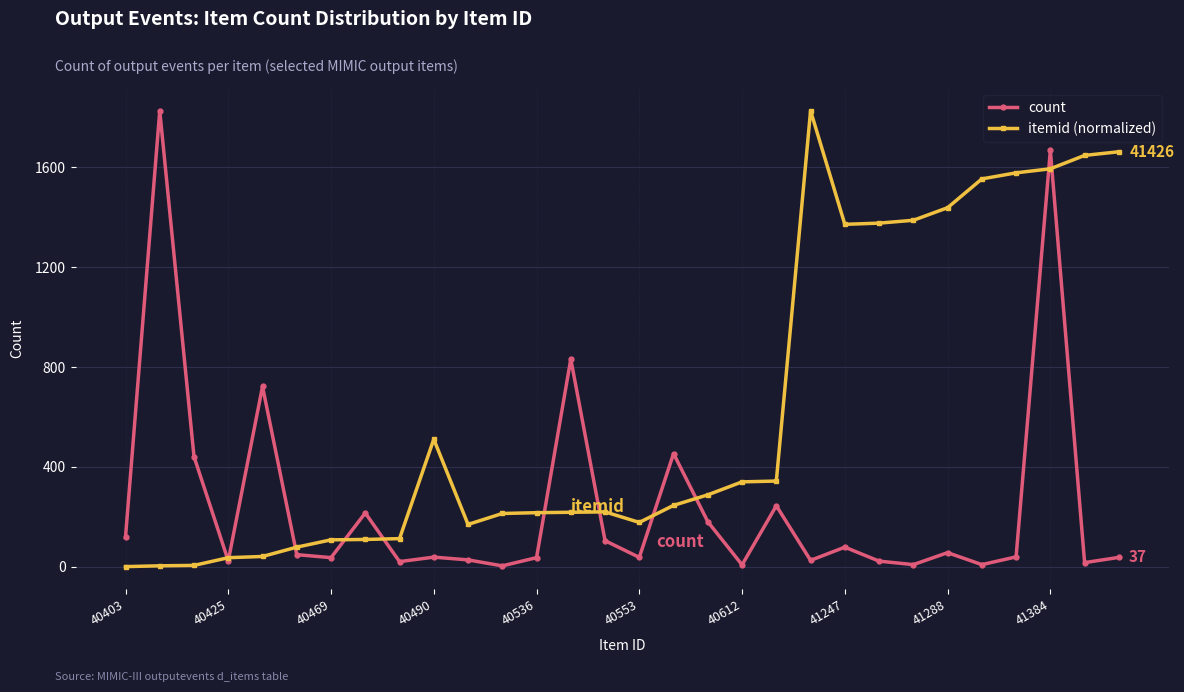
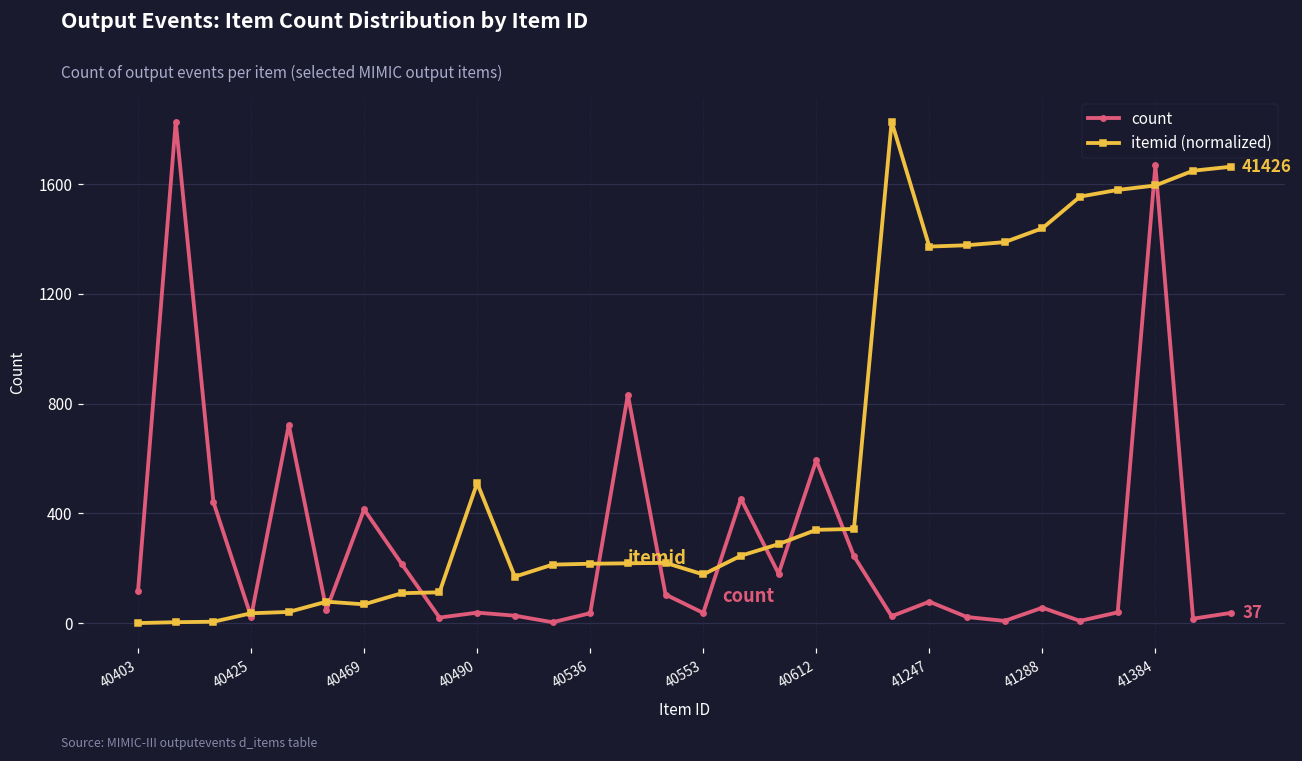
count, 40469: 40 -> 410
itemid (normalized), 40469: 110 -> 70
count, 40612: 10 -> 590
